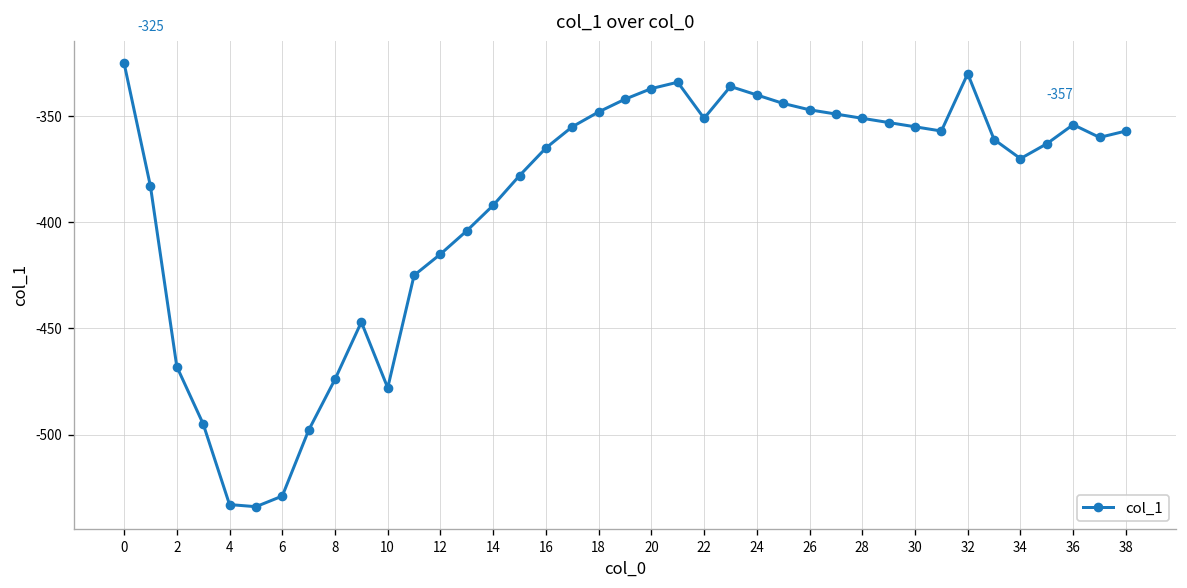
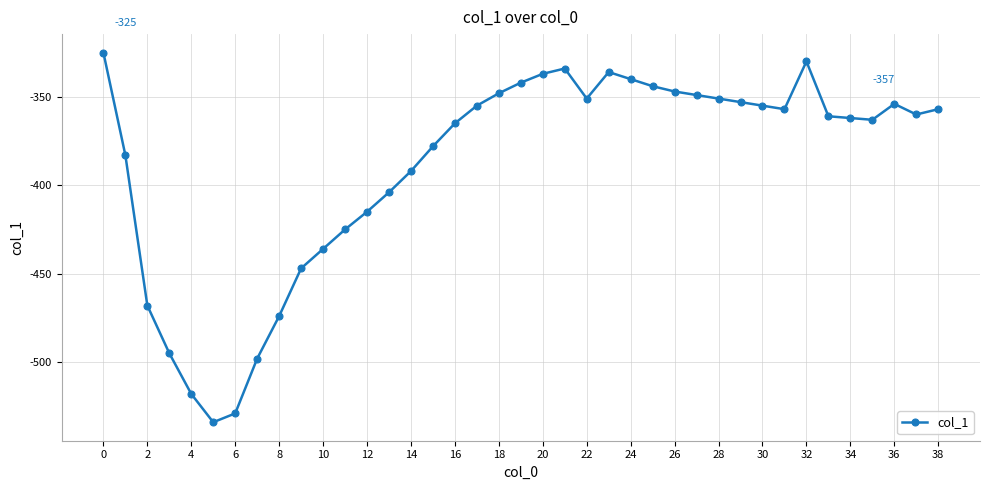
4: -533 -> -518
10: -478 -> -436
34: -370 -> -362
